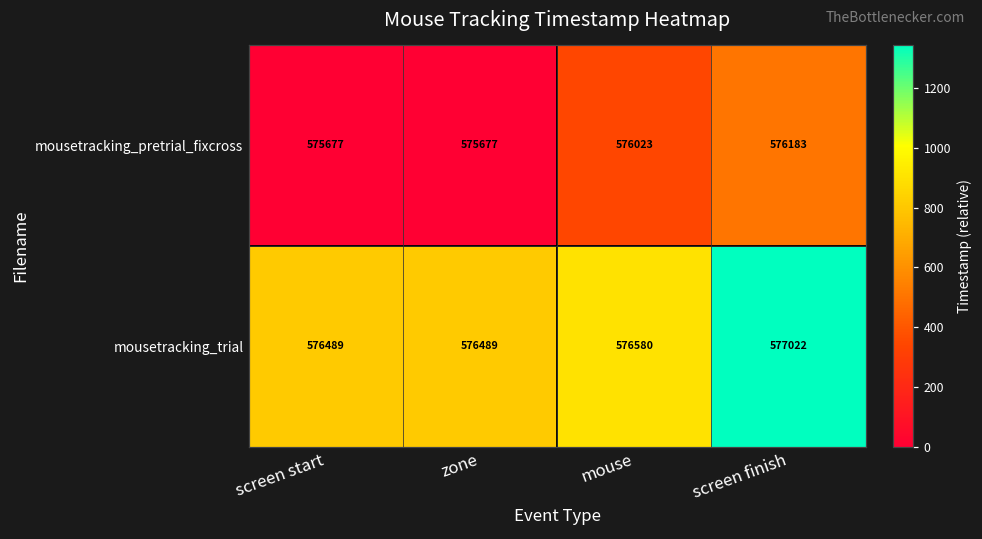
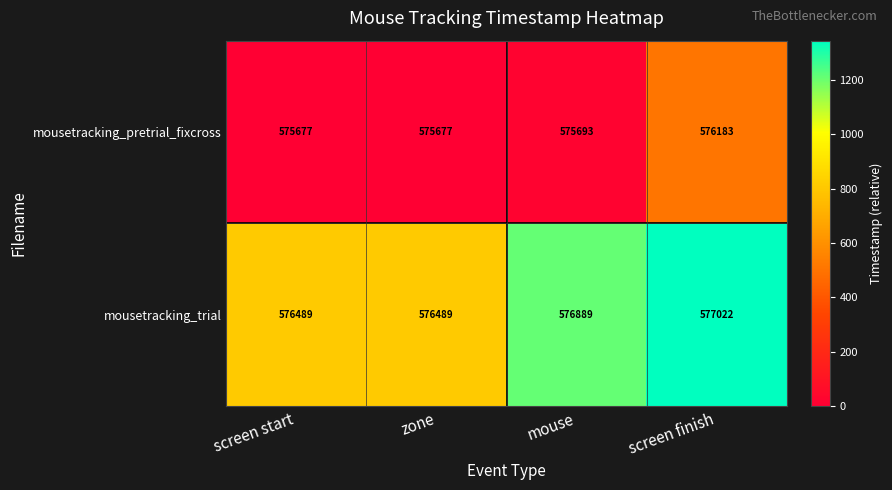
mousetracking_pretrial_fixcross, mouse: 576023 -> 575693
mousetracking_trial, mouse: 576580 -> 576889
